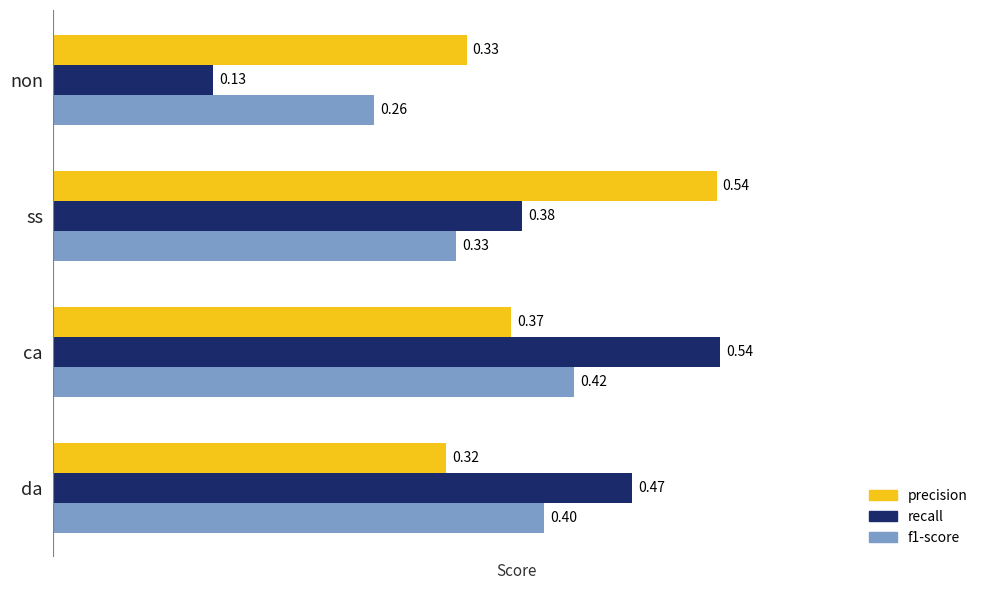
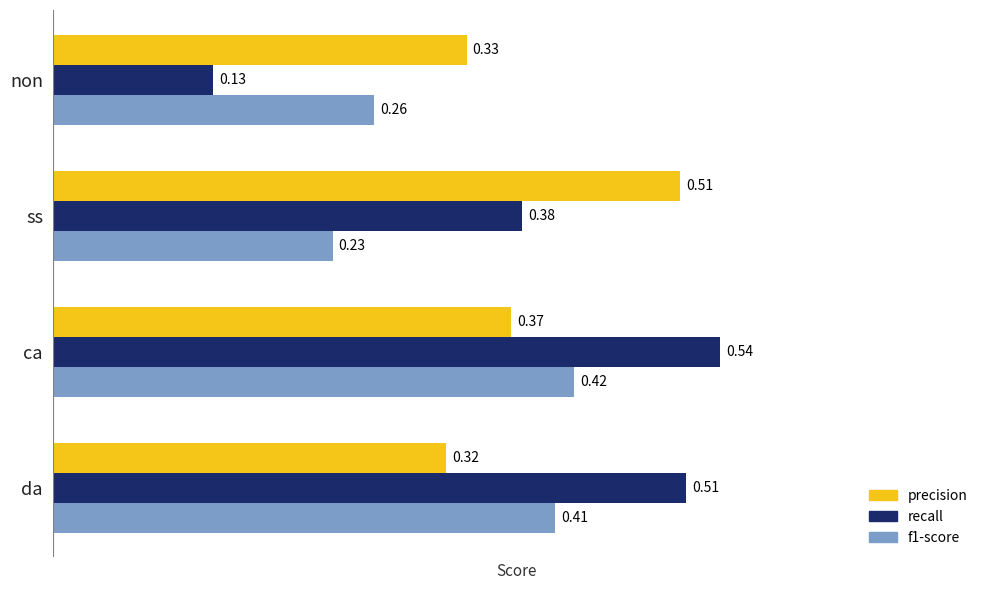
precision, ss: 0.54 -> 0.51
f1-score, ss: 0.33 -> 0.23
recall, da: 0.47 -> 0.51
f1-score, da: 0.40 -> 0.41
